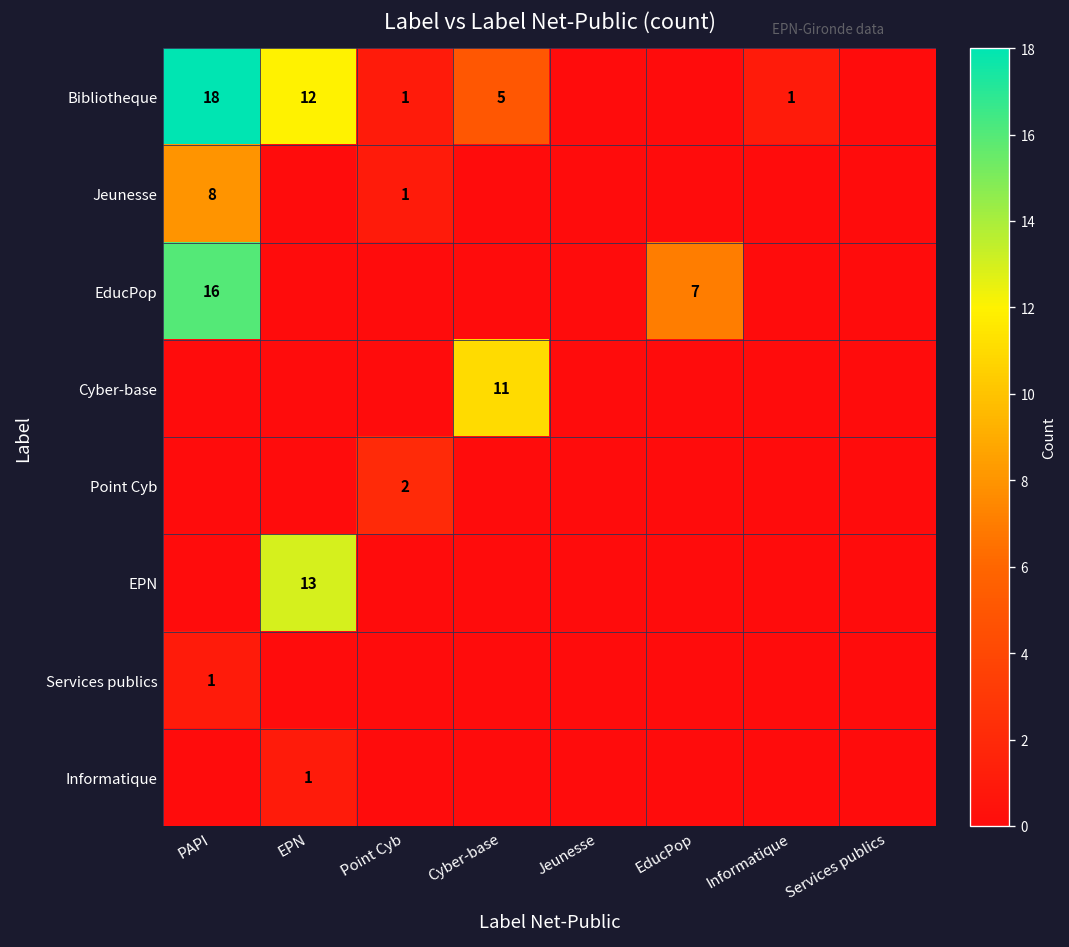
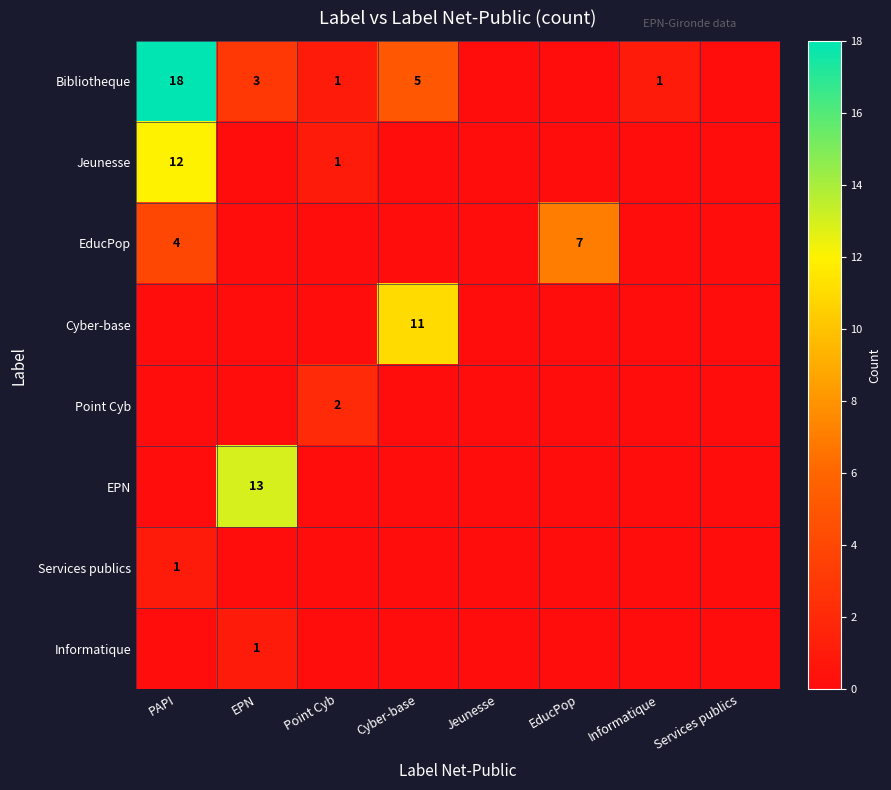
Bibliotheque, EPN: 12 -> 3
Jeunesse, PAPI: 8 -> 12
EducPop, PAPI: 16 -> 4
